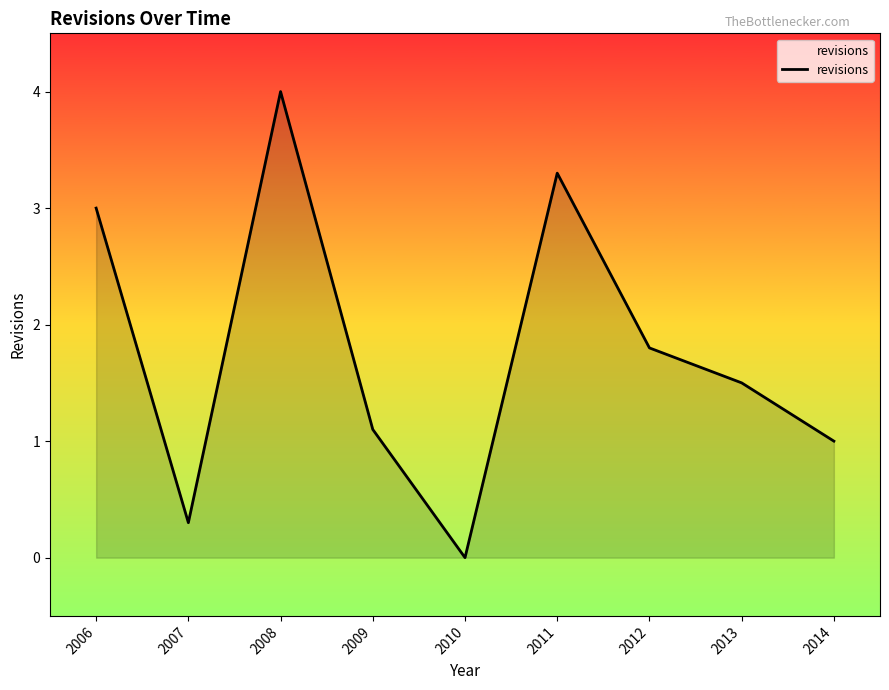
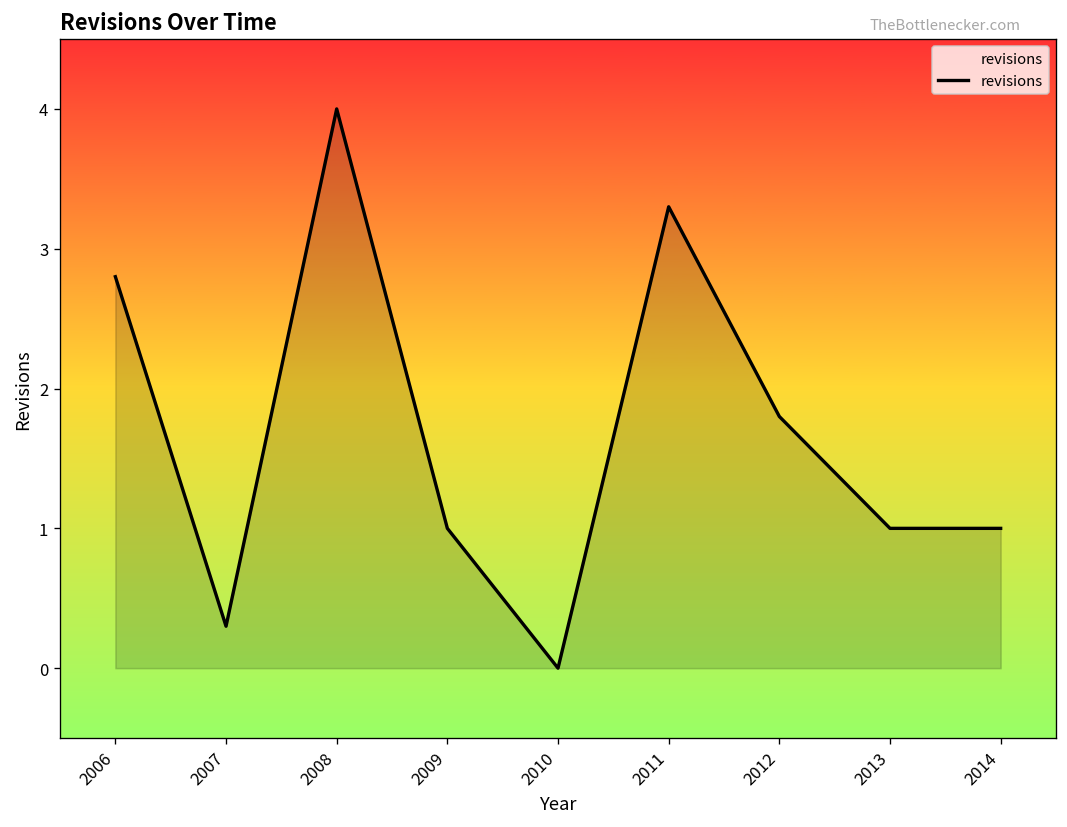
2006: 3.0 -> 2.8
2009: 1.1 -> 1.0
2013: 1.5 -> 1.0
